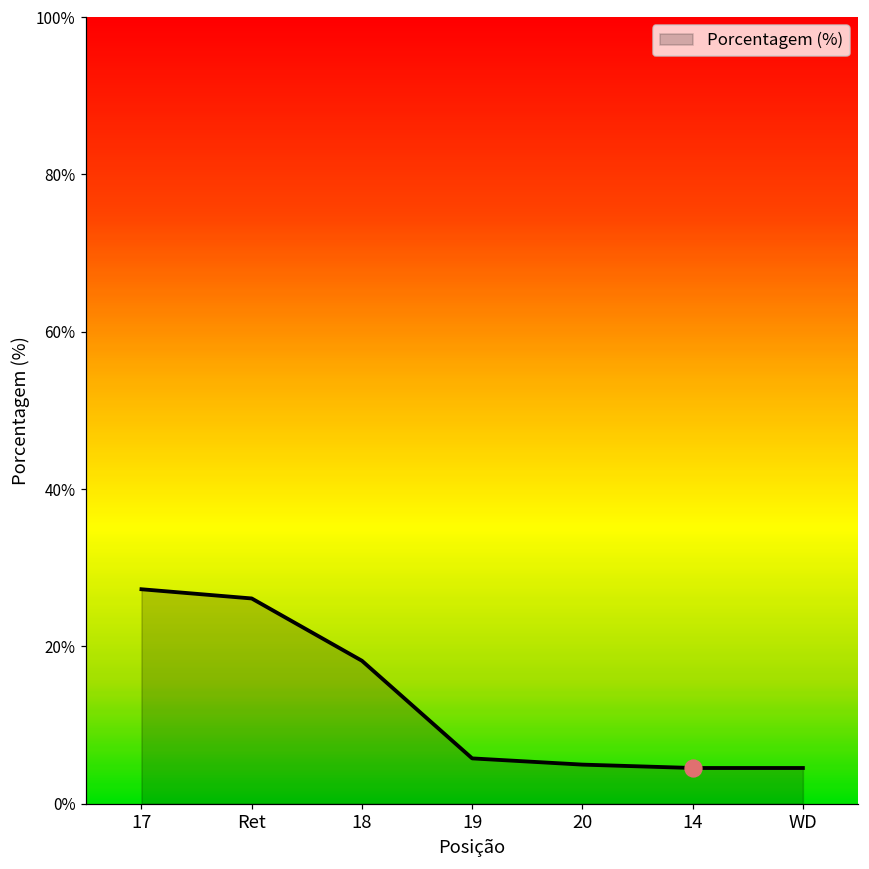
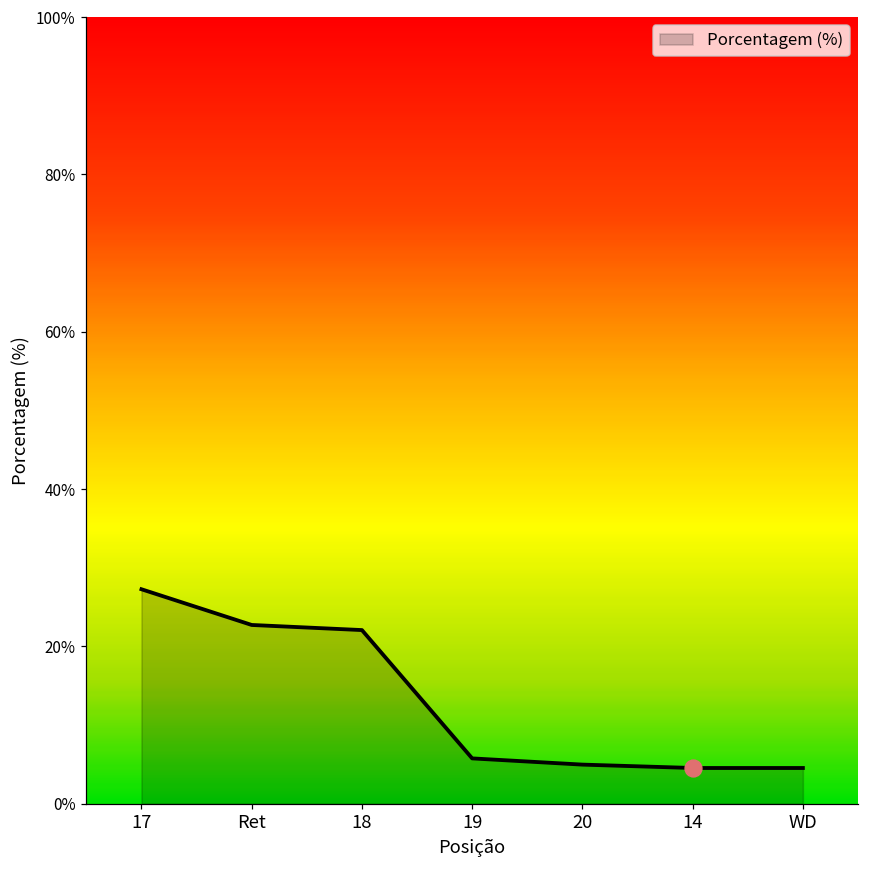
Porcentagem (%), Ret: 26% -> 23%
Porcentagem (%), 18: 18% -> 22%
